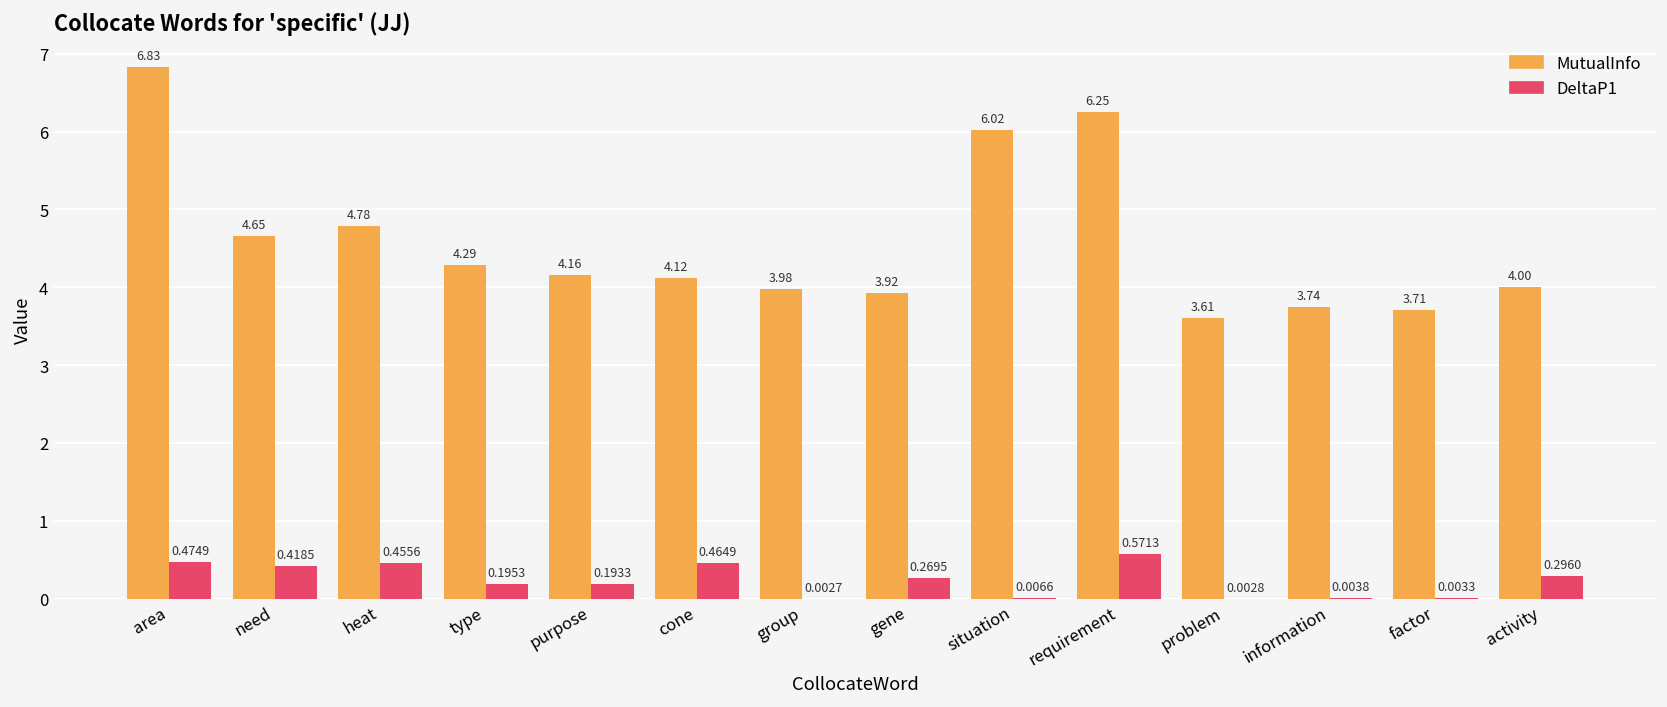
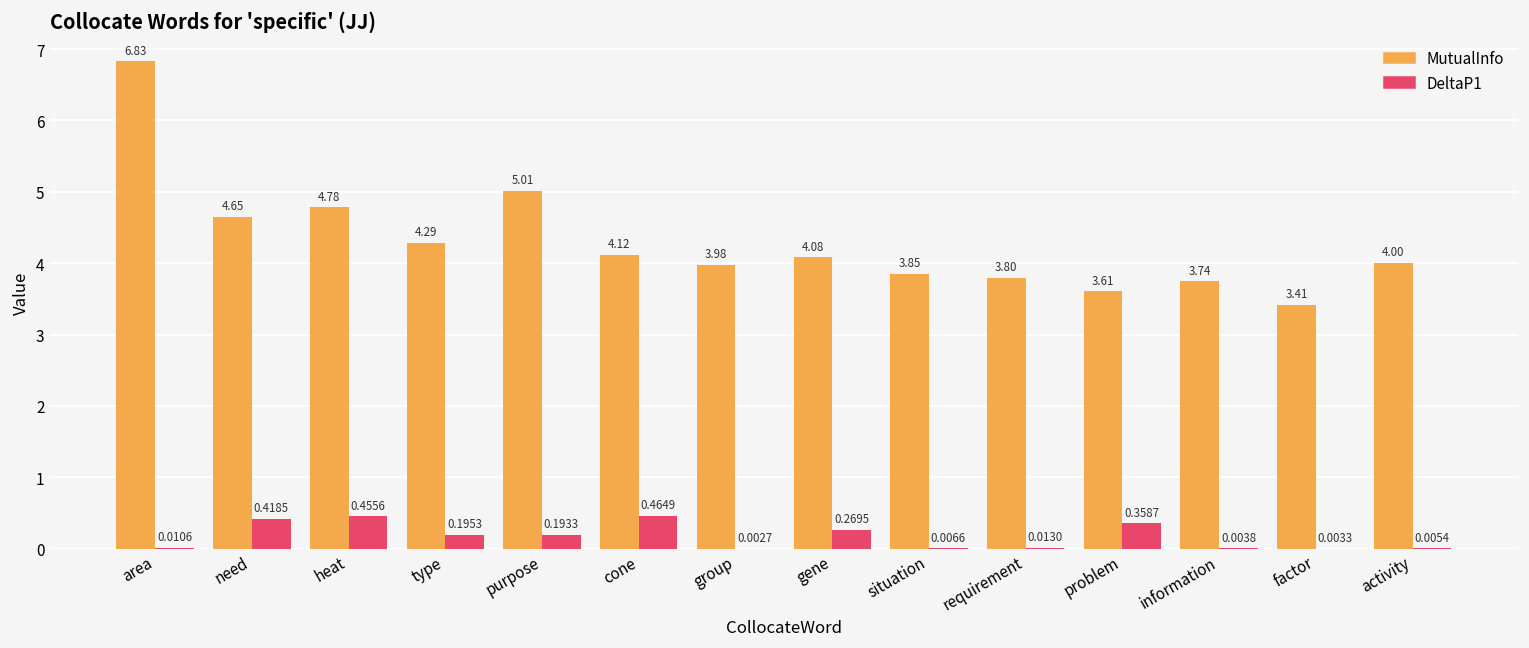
DeltaP1, area: 0.4749 -> 0.0106
MutualInfo, purpose: 4.16 -> 5.01
MutualInfo, gene: 3.92 -> 4.08
MutualInfo, situation: 6.02 -> 3.85
MutualInfo, requirement: 6.25 -> 3.80
DeltaP1, requirement: 0.5713 -> 0.0130
DeltaP1, problem: 0.0028 -> 0.3587
MutualInfo, factor: 3.71 -> 3.41
DeltaP1, activity: 0.2960 -> 0.0054
